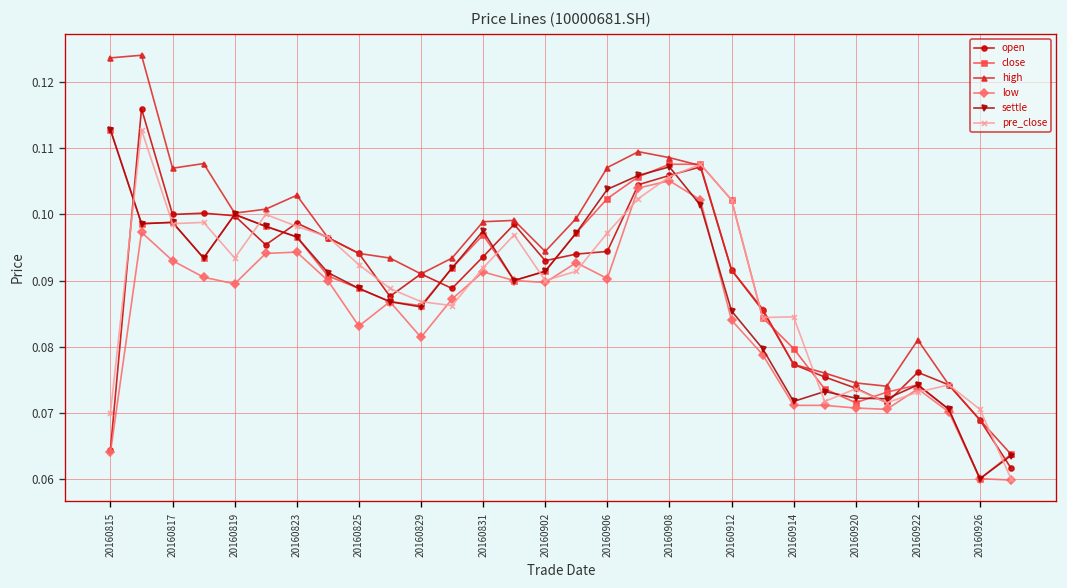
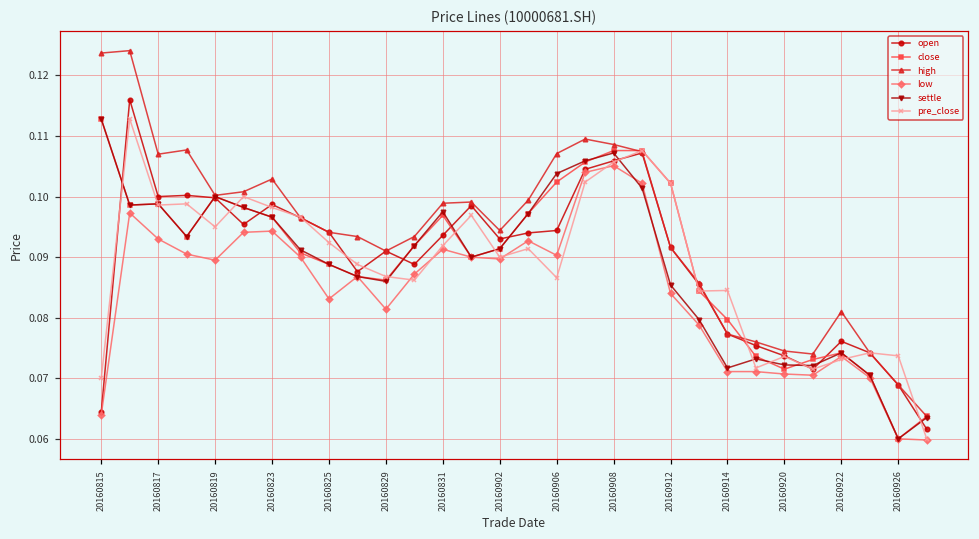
pre_close, 20160819: 0.093 -> 0.095
pre_close, 20160906: 0.097 -> 0.087
pre_close, 20160926: 0.071 -> 0.074
